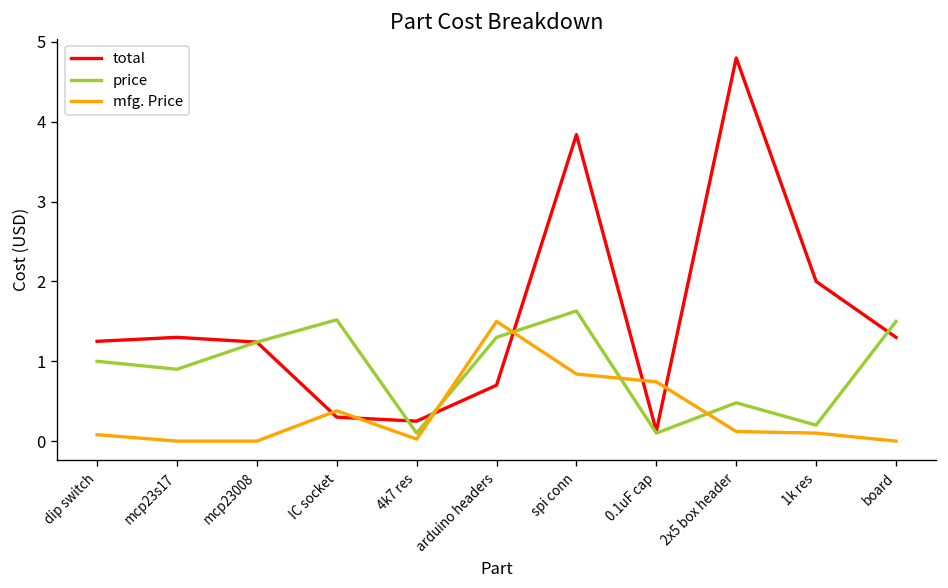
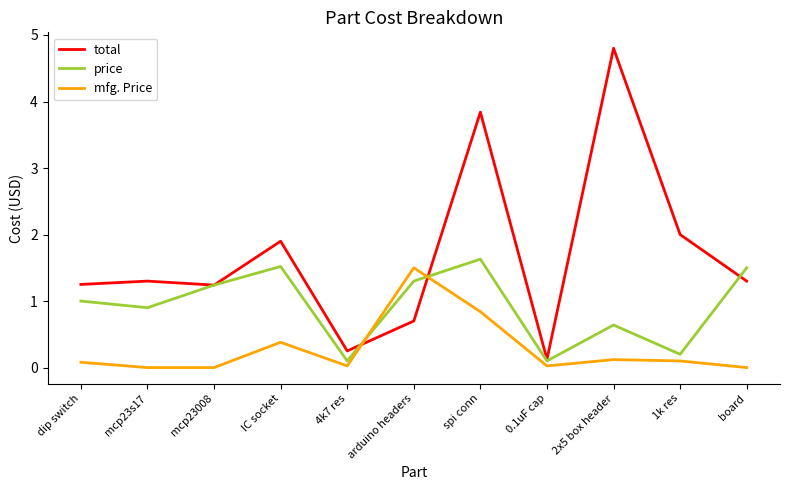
total, IC socket: 0.3 -> 1.9
mfg. Price, 0.1uF cap: 0.7 -> 0.0
price, 2x5 box header: 0.5 -> 0.6
